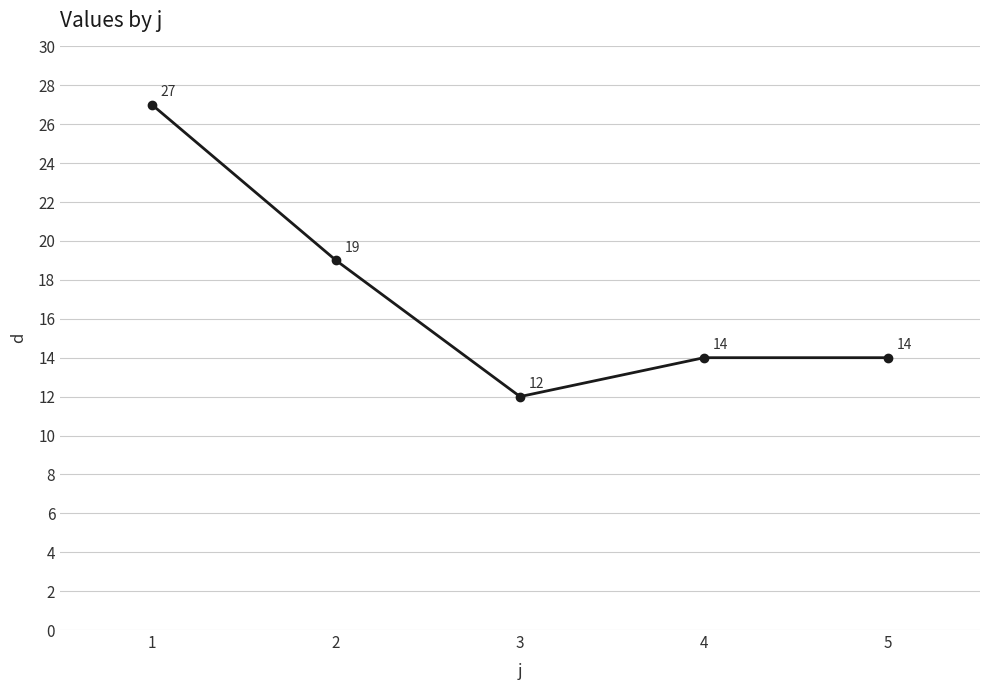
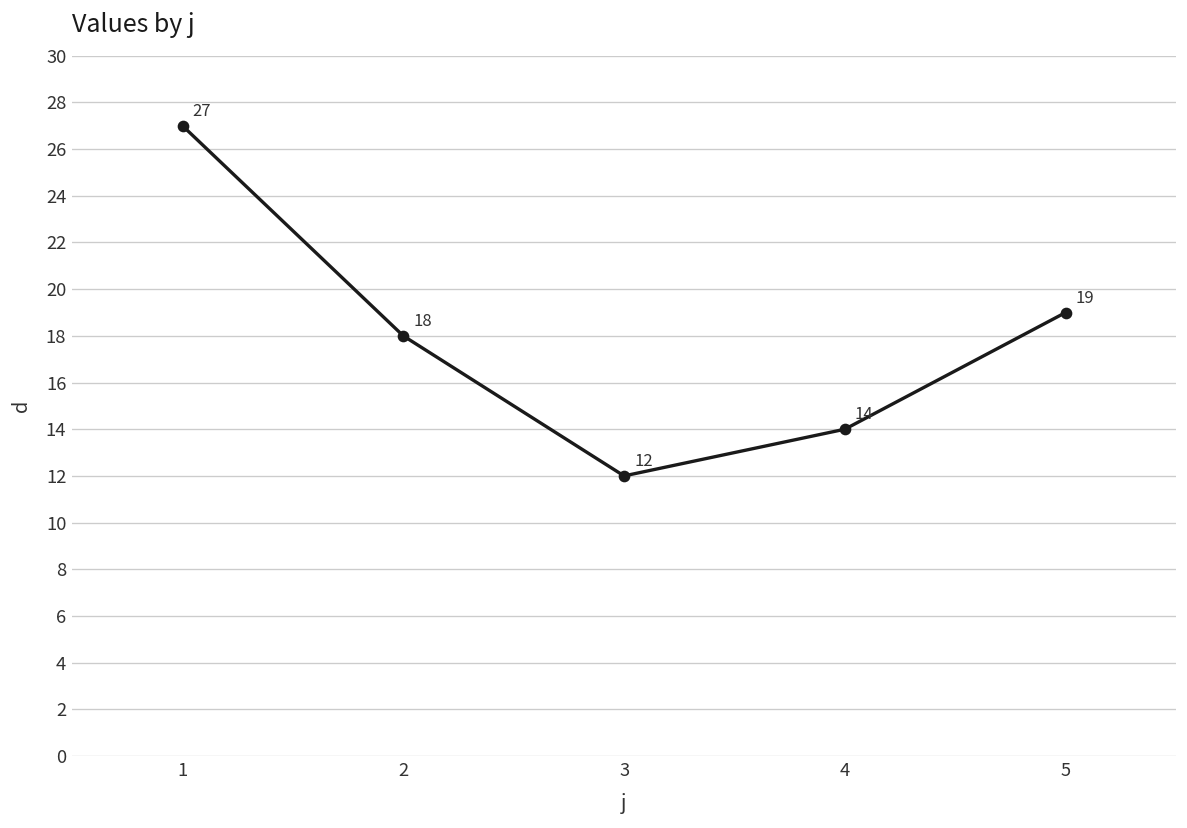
2: 19 -> 18
5: 14 -> 19
